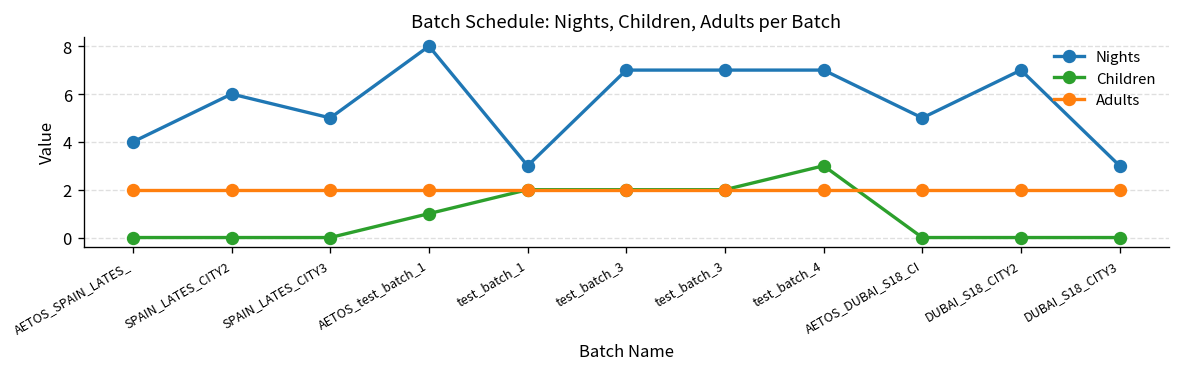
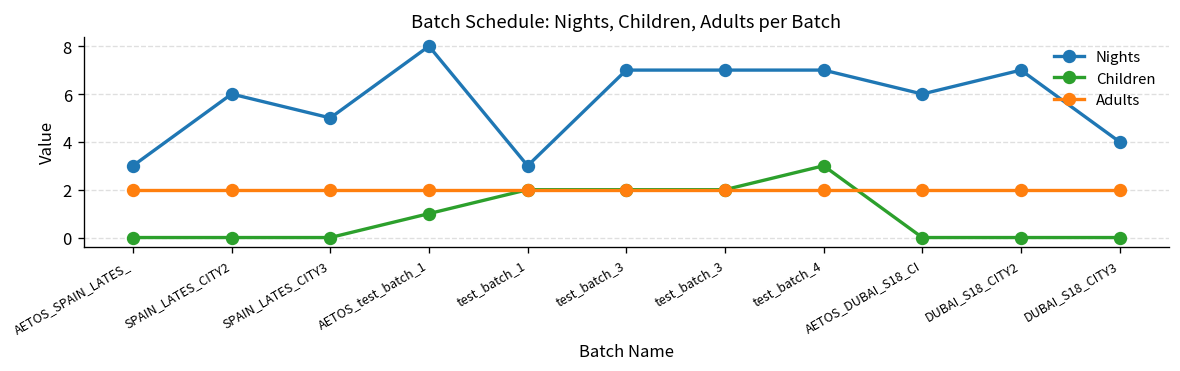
Nights, AETOS_SPAIN_LATES_: 4 -> 3
Nights, AETOS_DUBAI_S18_CI: 5 -> 6
Nights, DUBAI_S18_CITY3: 3 -> 4
